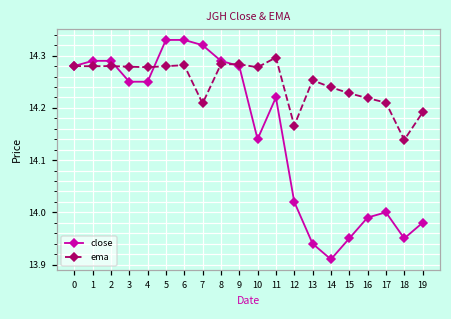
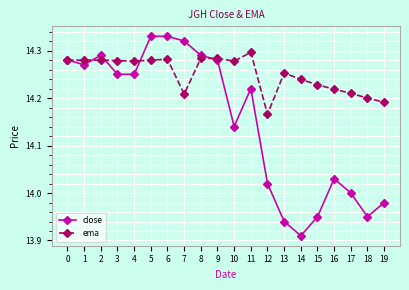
close, 1: 14.29 -> 14.27
close, 16: 13.99 -> 14.03
ema, 18: 14.14 -> 14.20
